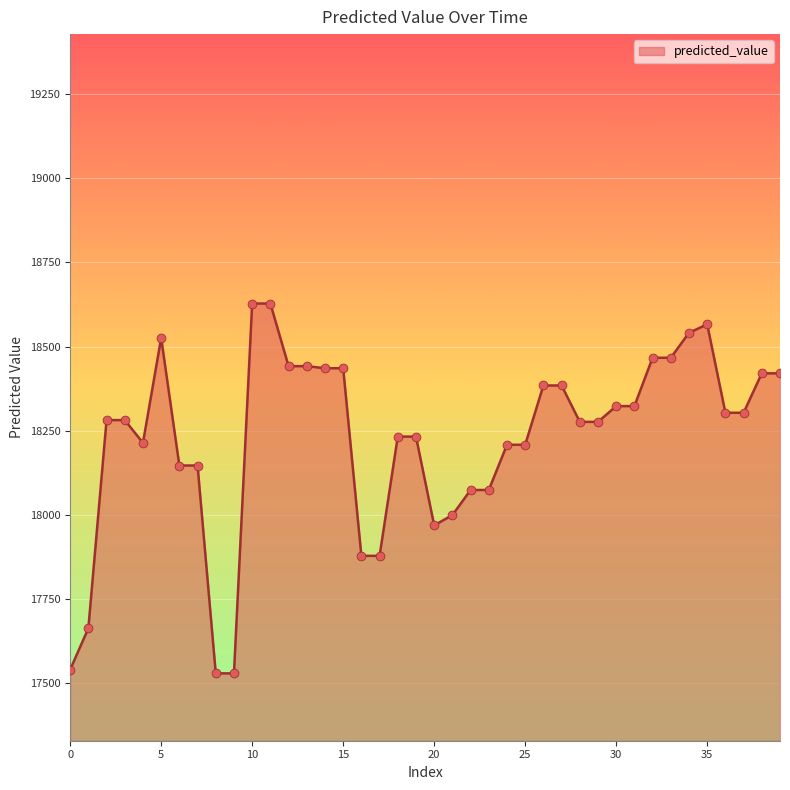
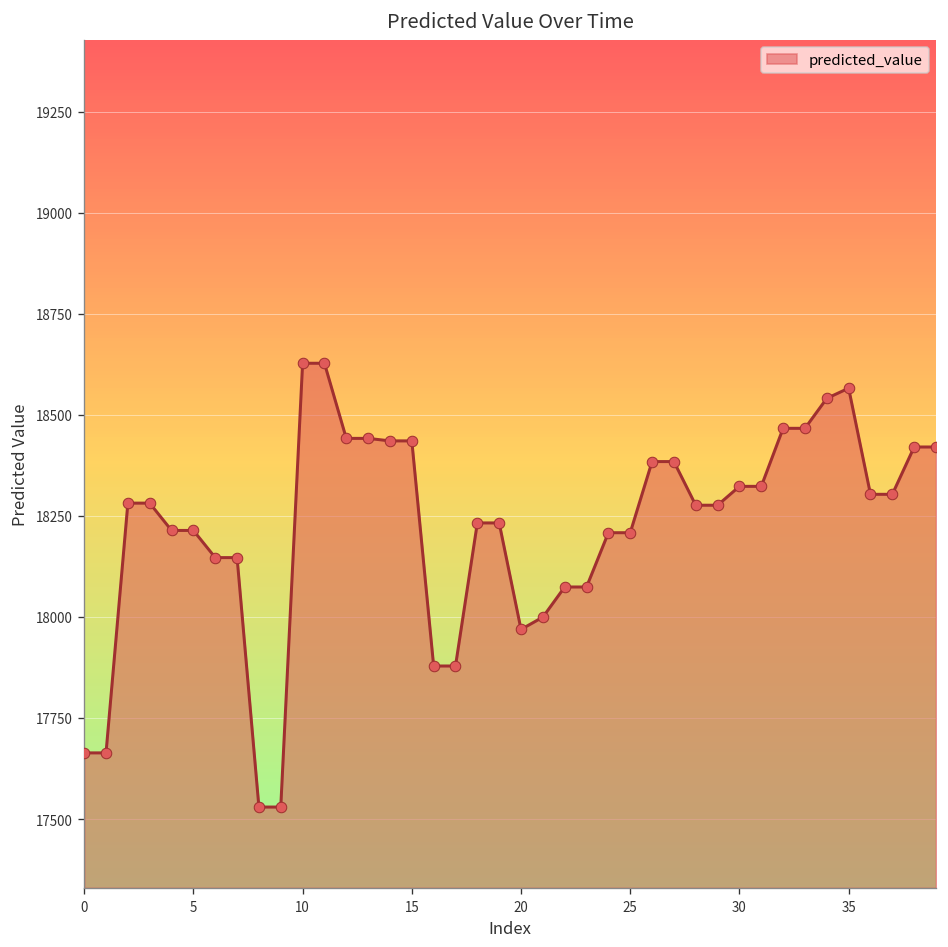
0: 17540 -> 17660
5: 18530 -> 18210
